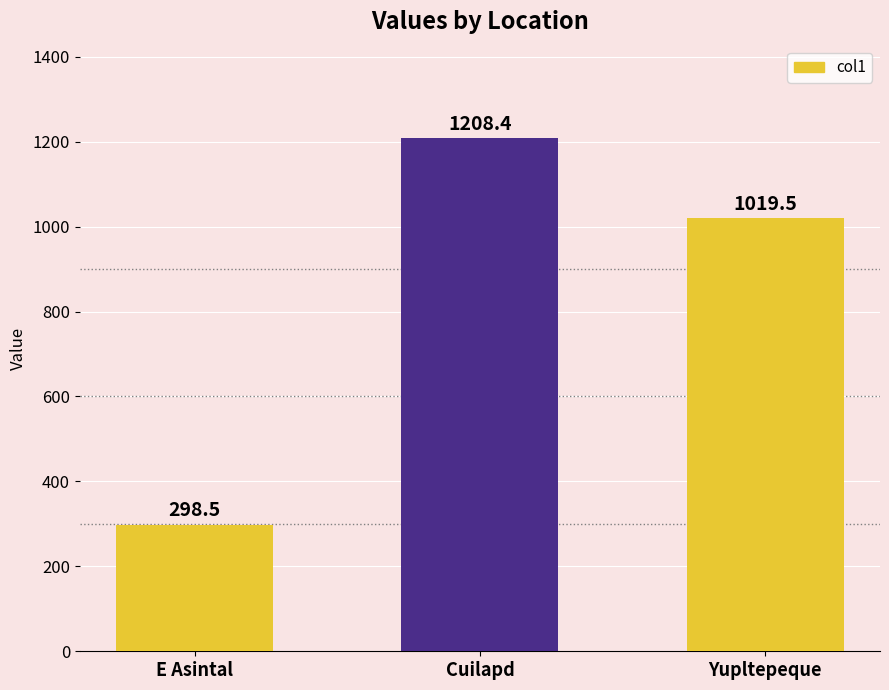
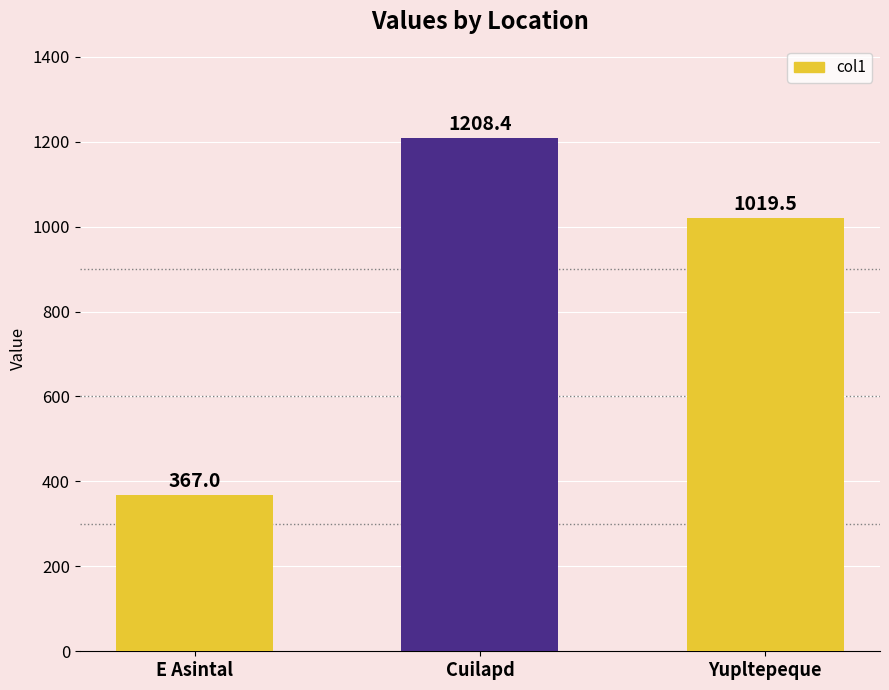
E Asintal: 298.5 -> 367.0
